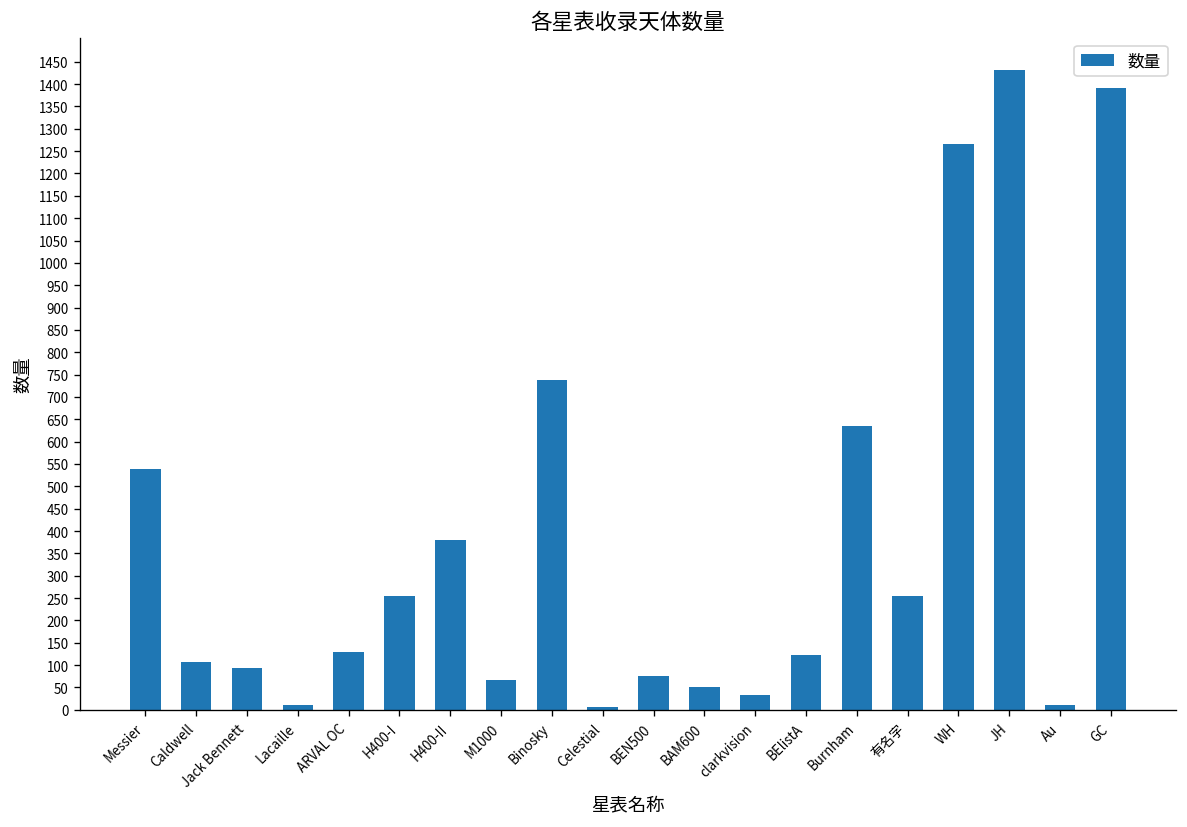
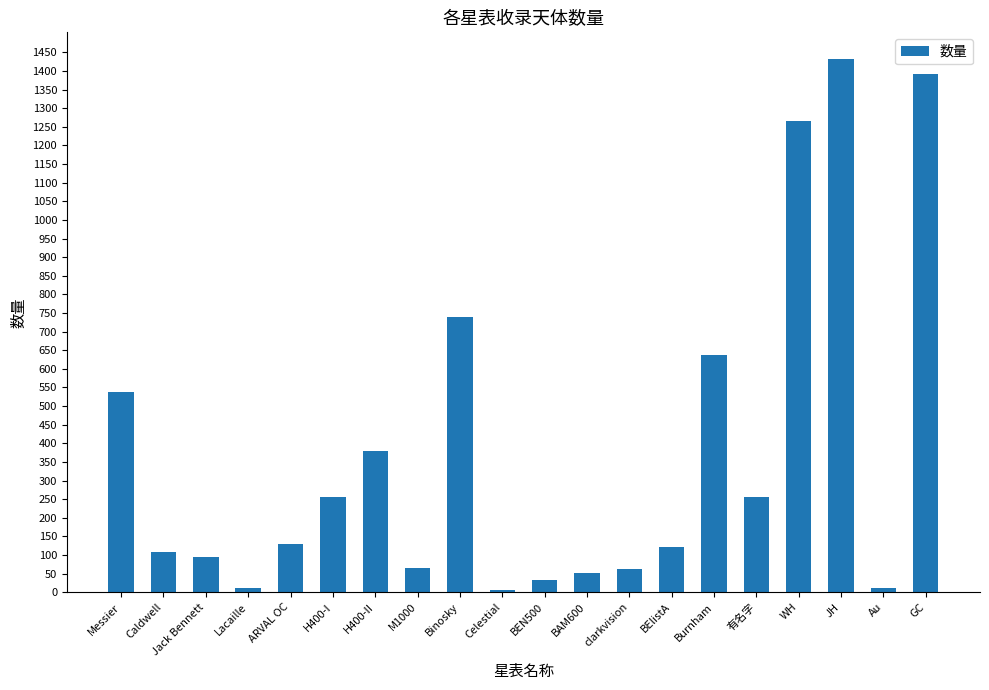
BEN500: 80 -> 30
clarkvision: 30 -> 60
